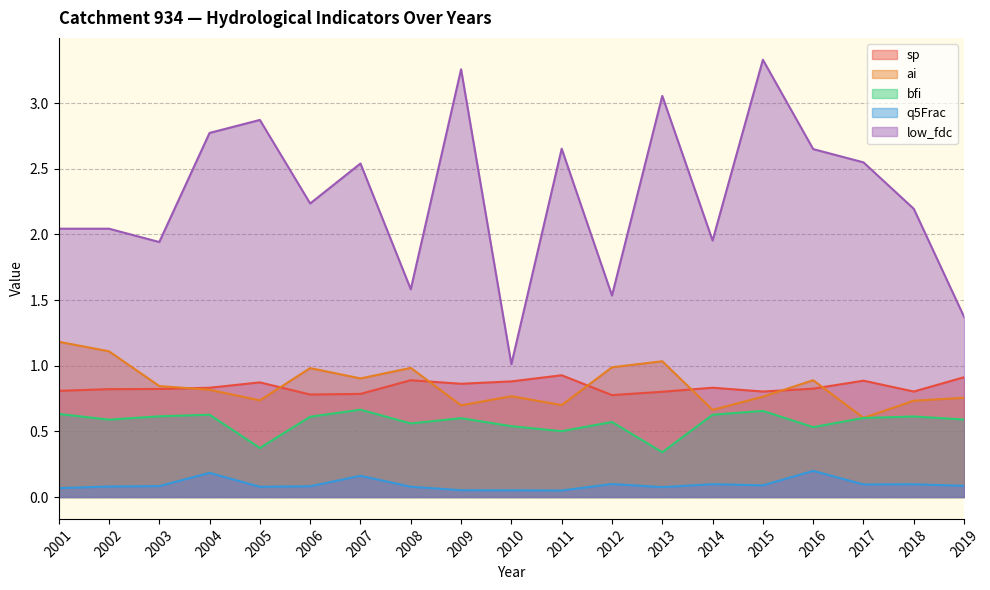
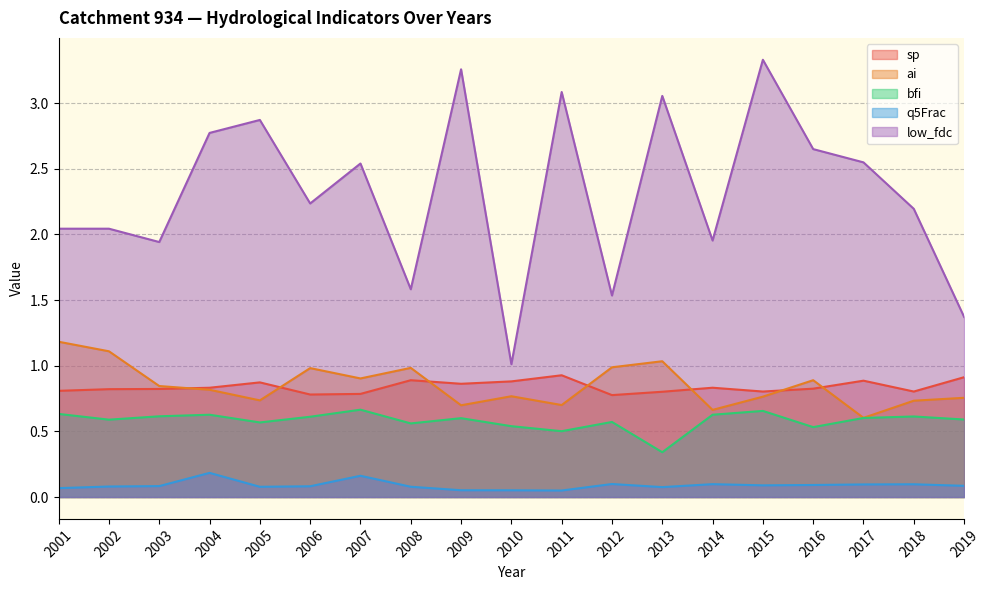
bfi, 2005: 0.37 -> 0.57
low_fdc, 2011: 2.65 -> 3.08
q5Frac, 2016: 0.20 -> 0.09
